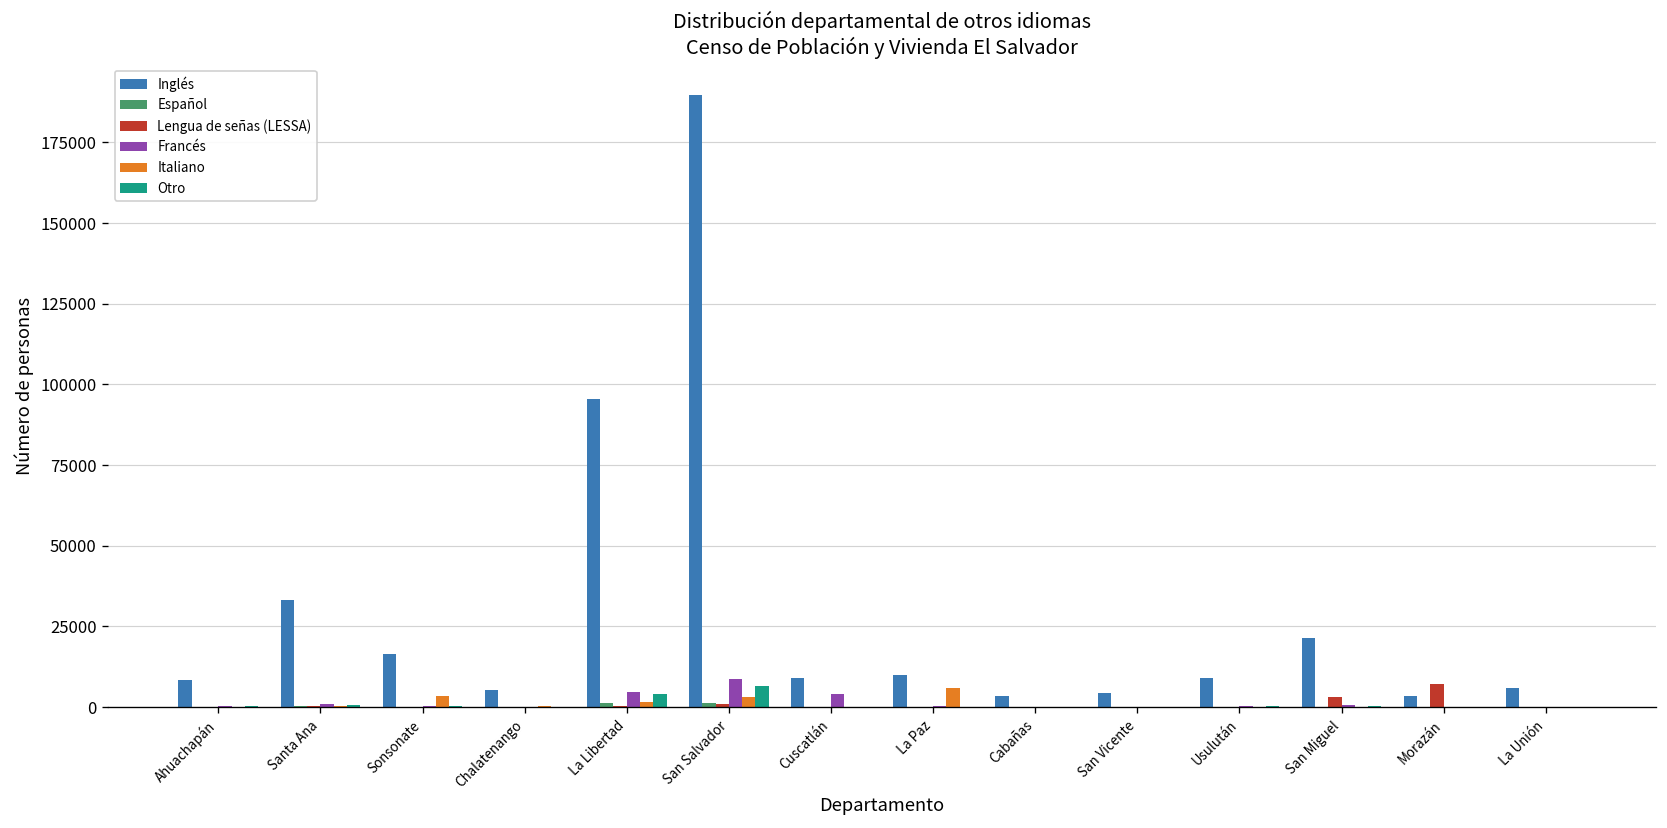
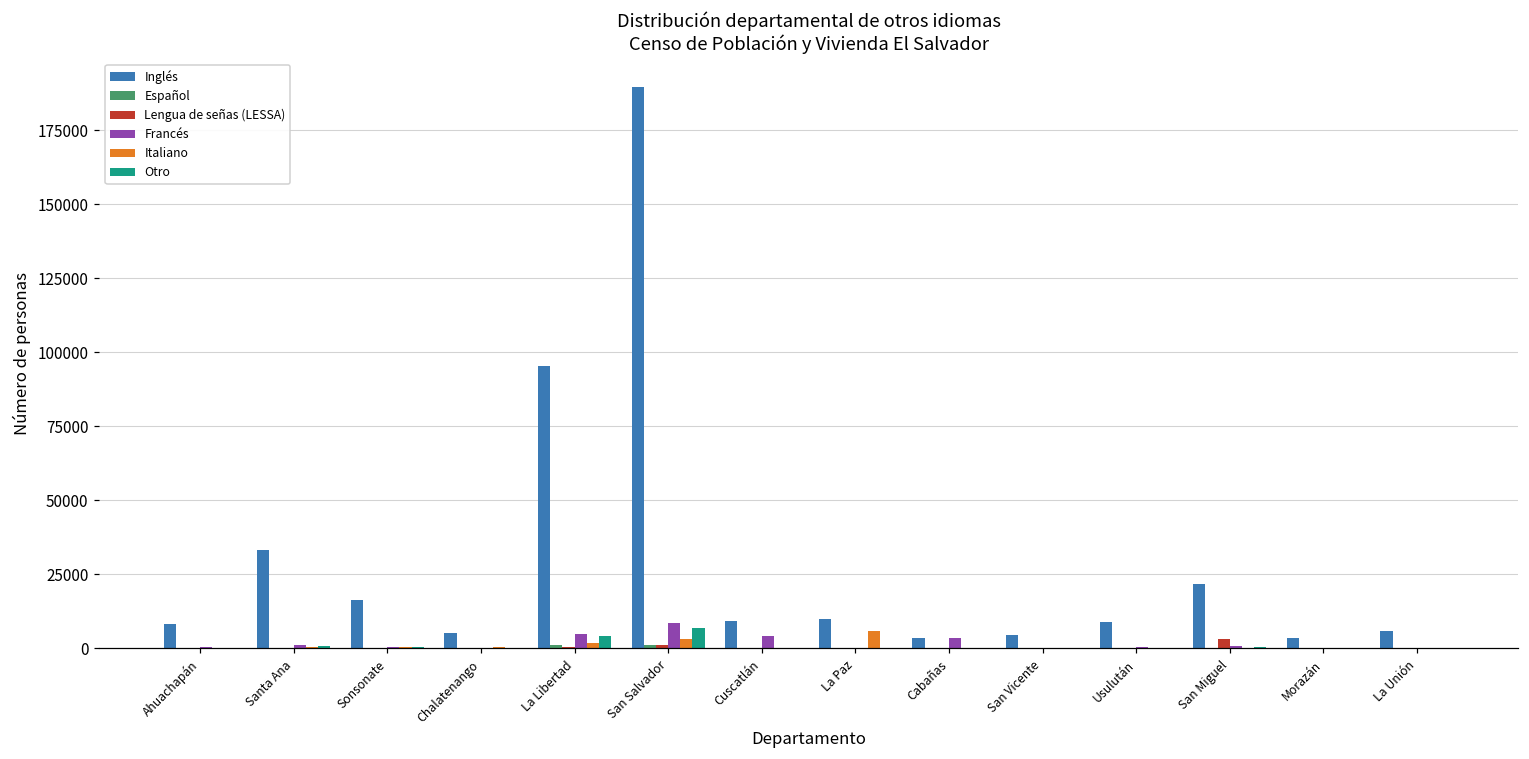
Italiano, Sonsonate: 3000 -> 0
Francés, Cabañas: 0 -> 4000
Lengua de señas (LESSA), Morazán: 7000 -> 0
